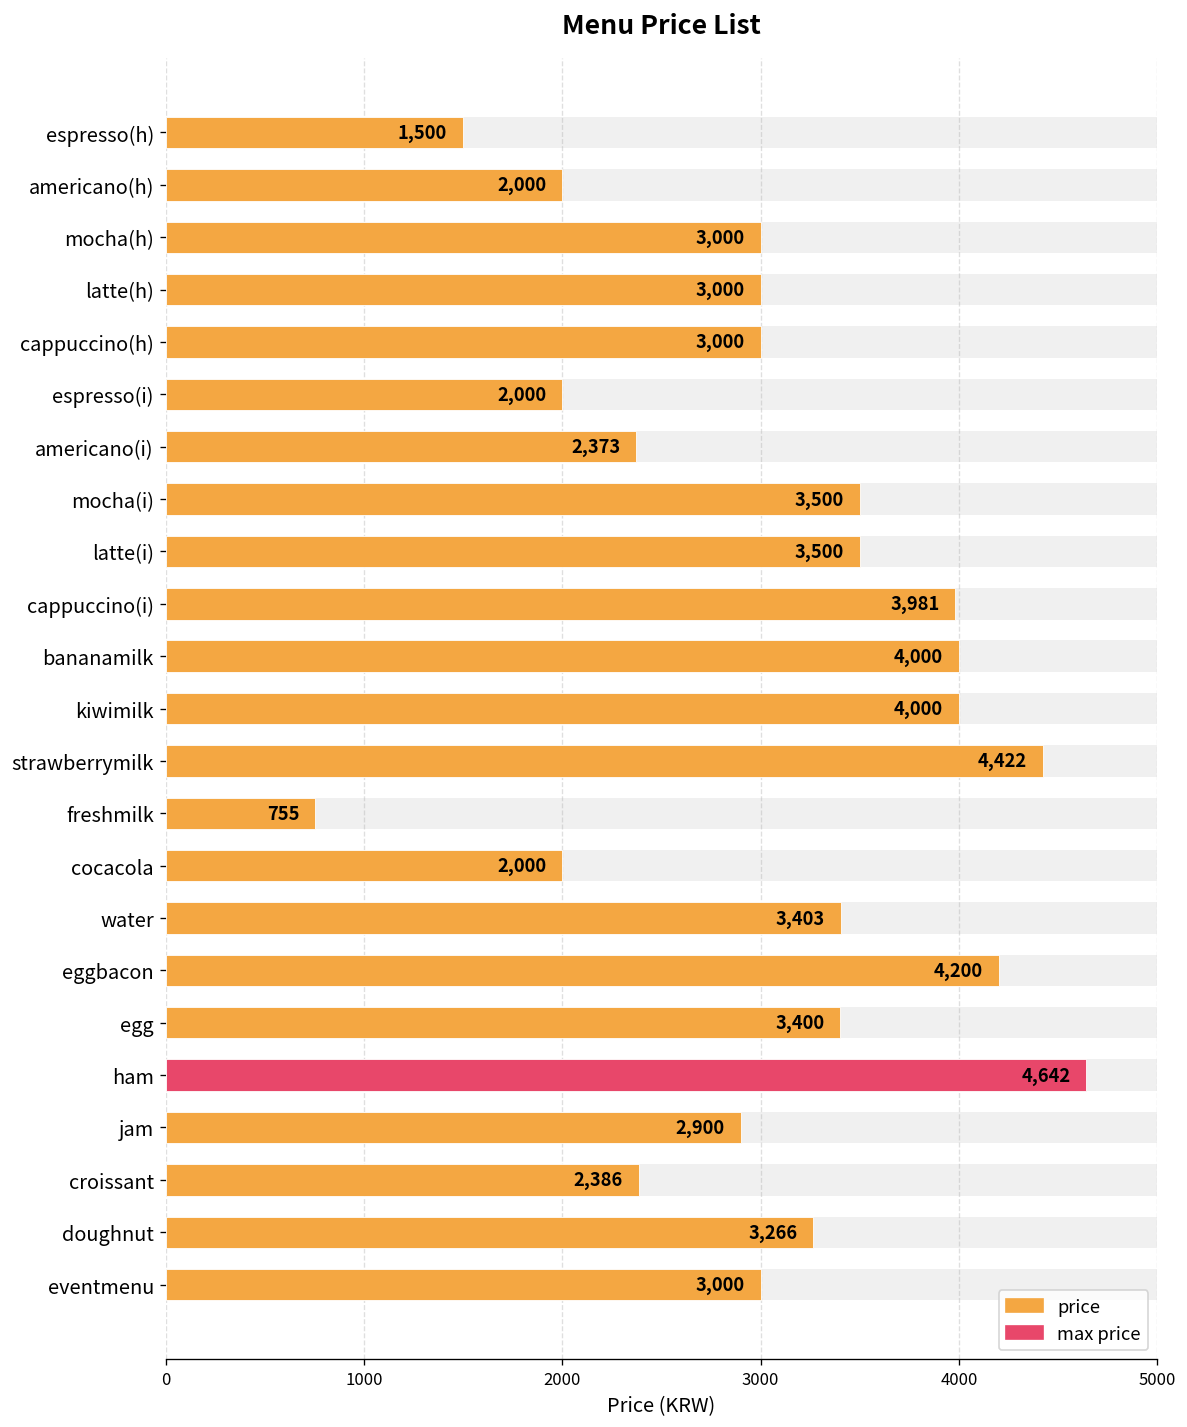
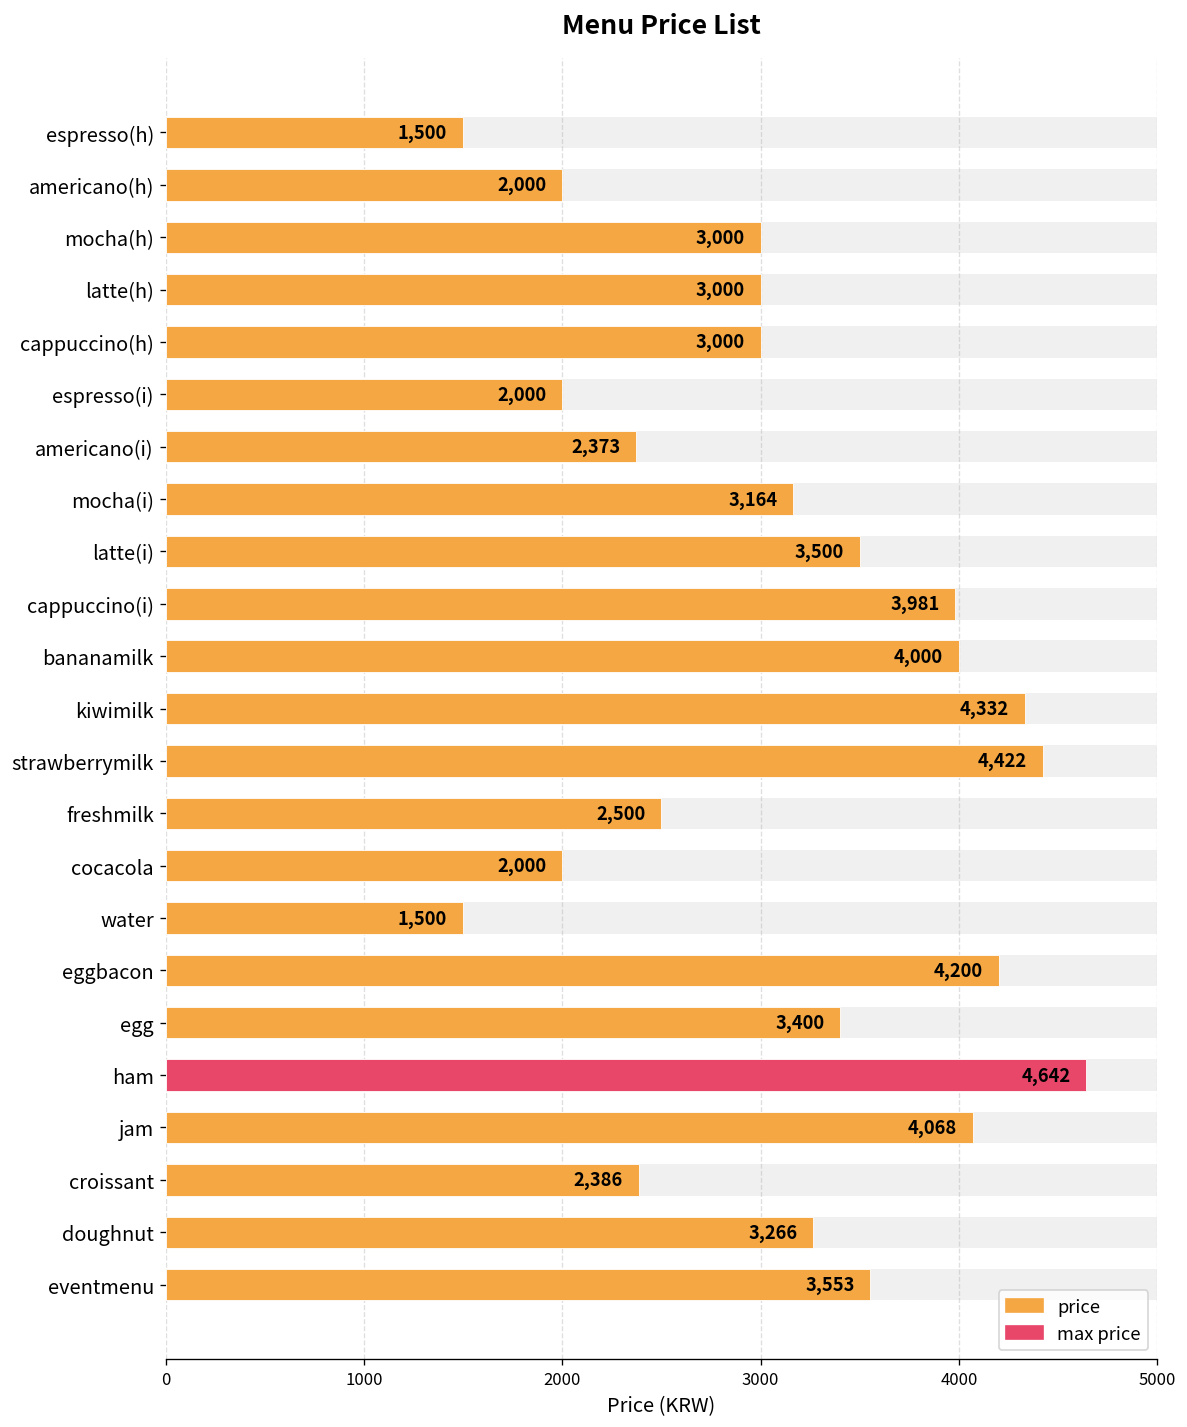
price, mocha(i): 3,500 -> 3,164
price, kiwimilk: 4,000 -> 4,332
price, freshmilk: 755 -> 2,500
price, water: 3,403 -> 1,500
price, jam: 2,900 -> 4,068
price, eventmenu: 3,000 -> 3,553
